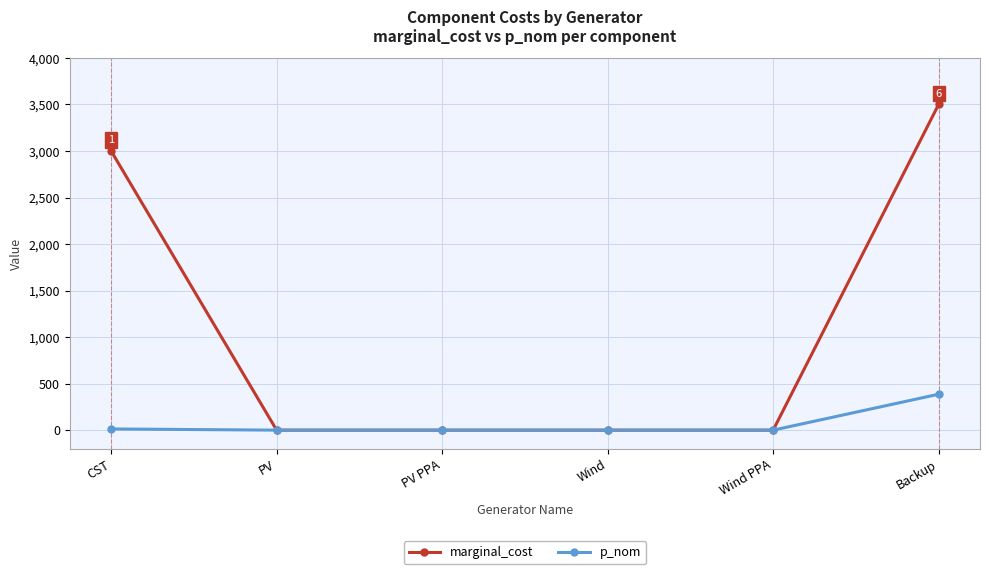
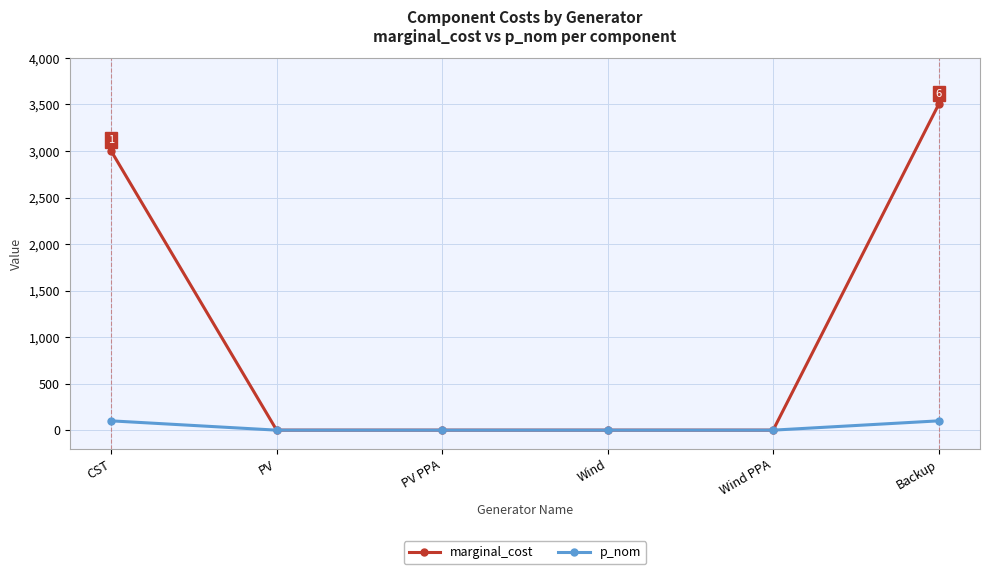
p_nom, CST: 0 -> 100
p_nom, Backup: 400 -> 100
